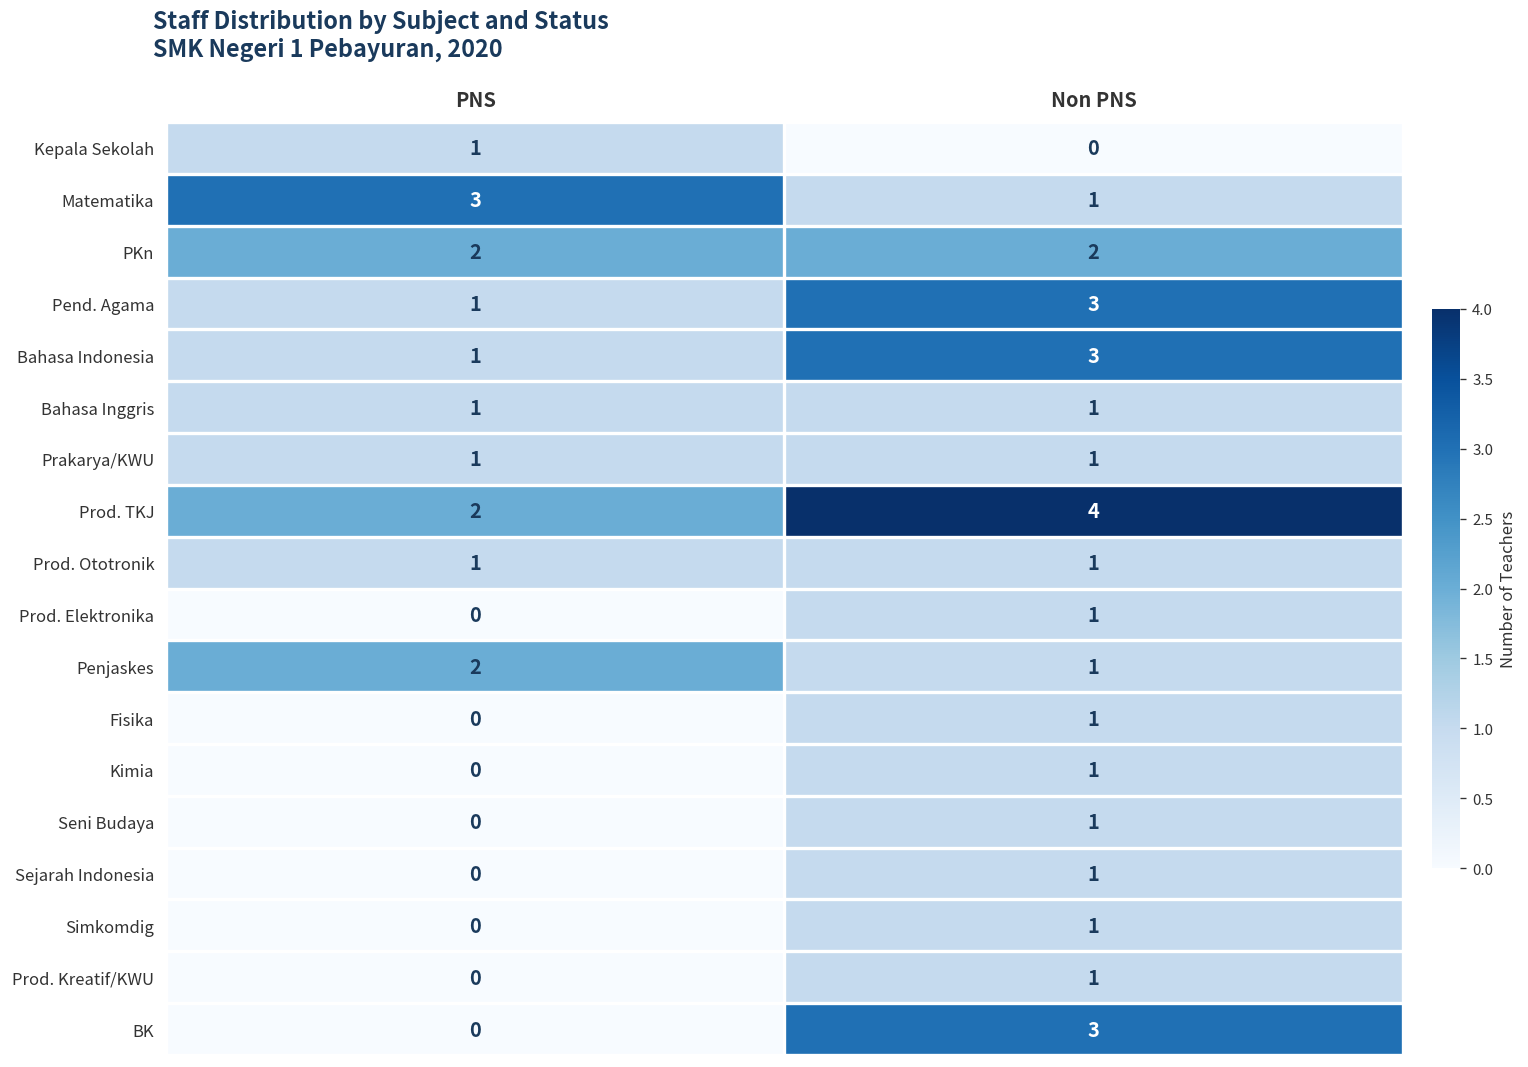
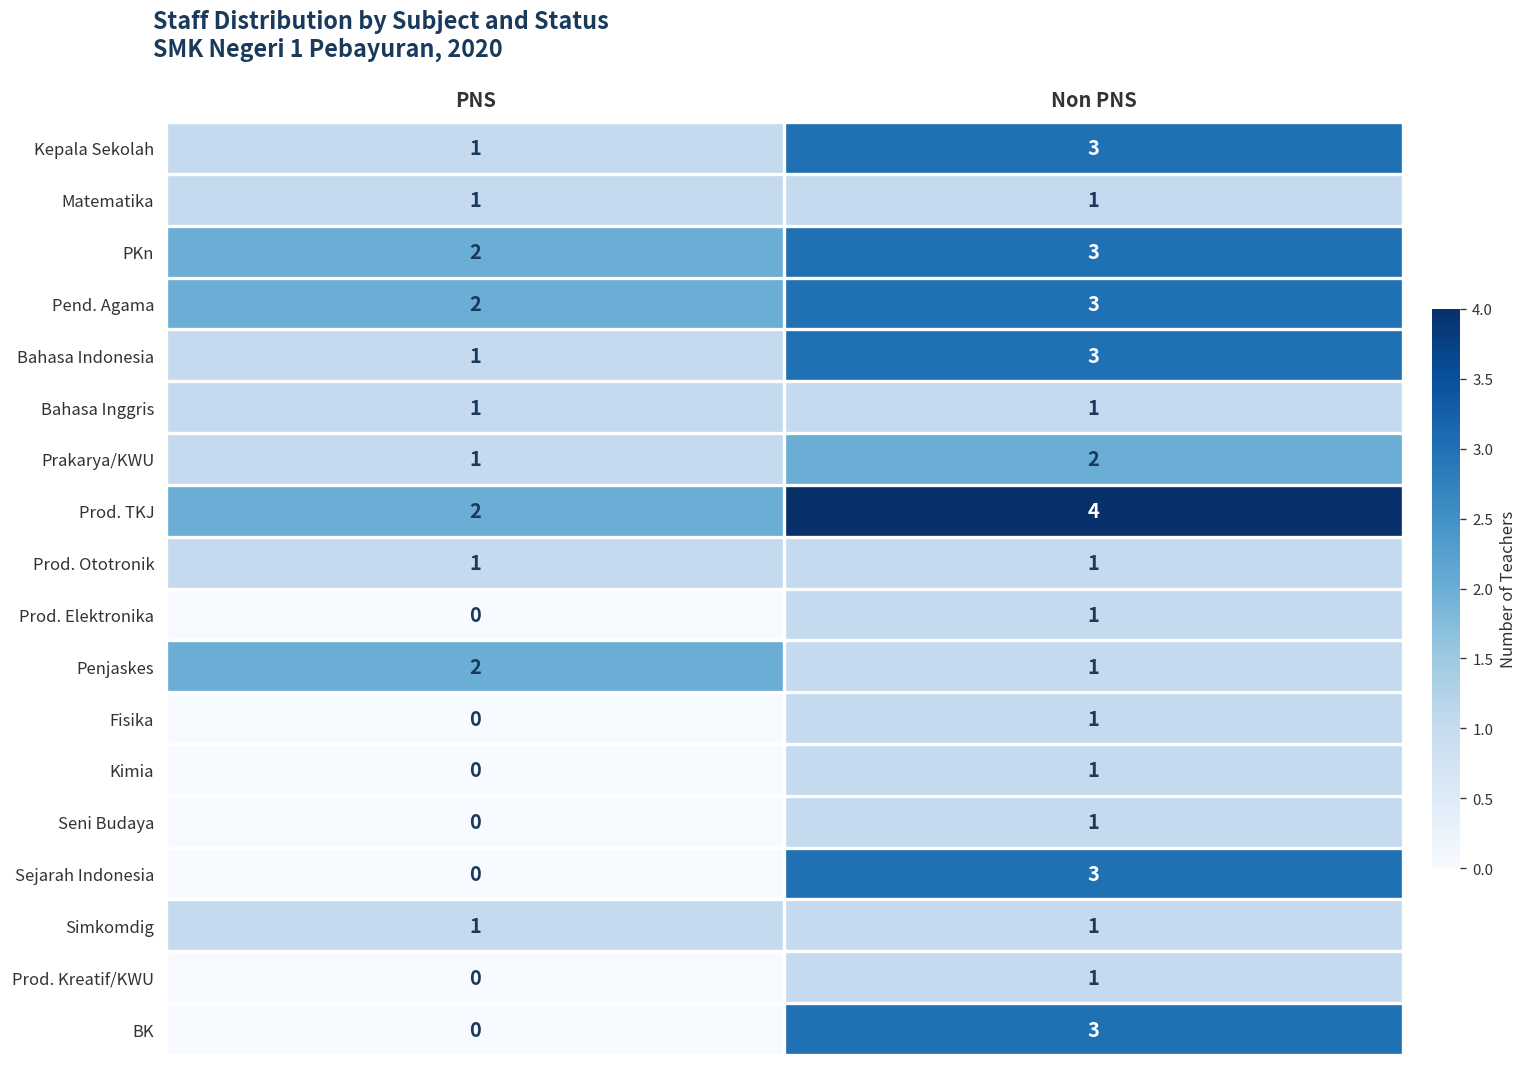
Kepala Sekolah, Non PNS: 0 -> 3
Matematika, PNS: 3 -> 1
PKn, Non PNS: 2 -> 3
Pend. Agama, PNS: 1 -> 2
Prakarya/KWU, Non PNS: 1 -> 2
Sejarah Indonesia, Non PNS: 1 -> 3
Simkomdig, PNS: 0 -> 1
